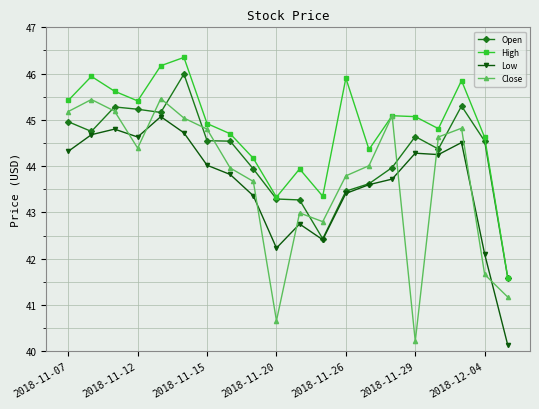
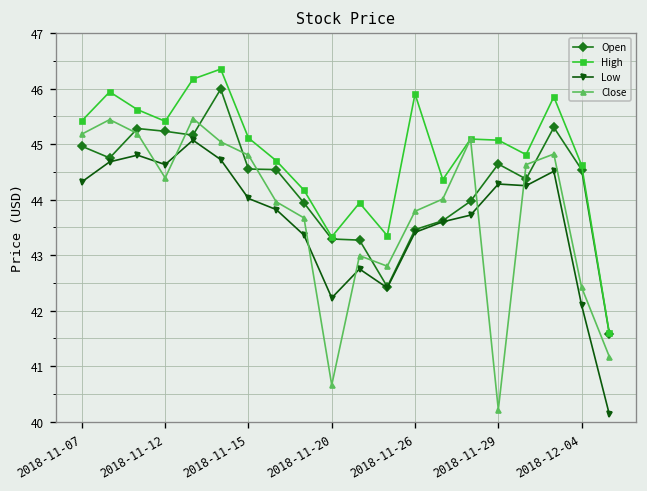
High, 2018-11-15: 44.9 -> 45.1
Close, 2018-12-04: 41.7 -> 42.4
